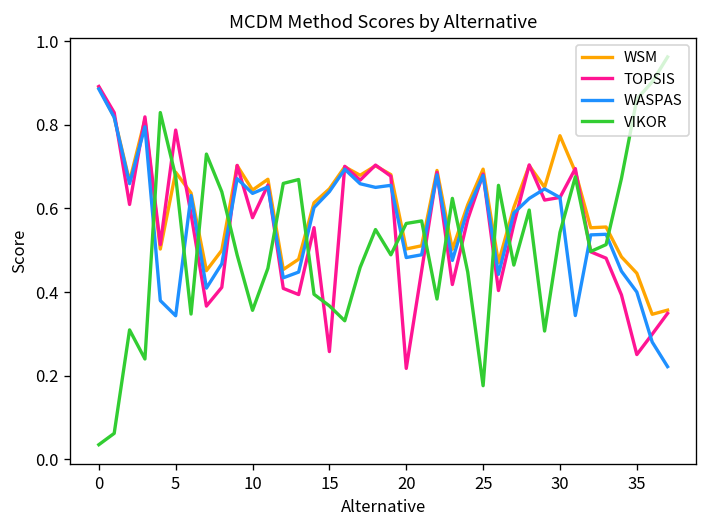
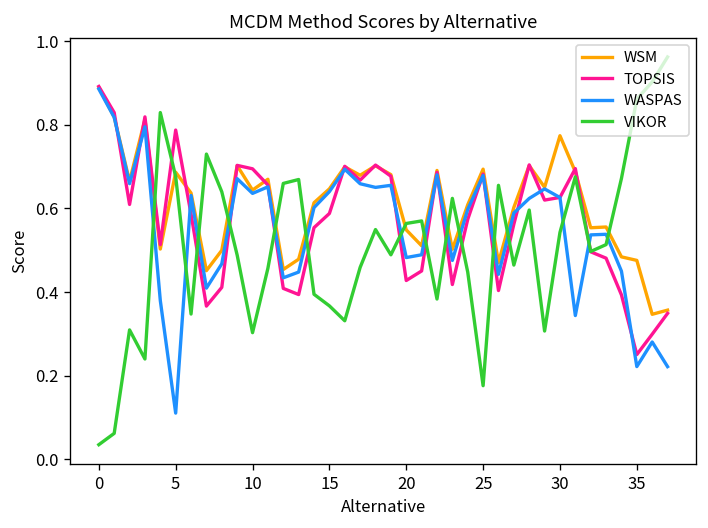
WASPAS, 5: 0.34 -> 0.11
TOPSIS, 10: 0.58 -> 0.69
VIKOR, 10: 0.36 -> 0.30
TOPSIS, 15: 0.26 -> 0.59
WSM, 20: 0.50 -> 0.55
TOPSIS, 20: 0.22 -> 0.43
WSM, 35: 0.45 -> 0.48
WASPAS, 35: 0.40 -> 0.22
